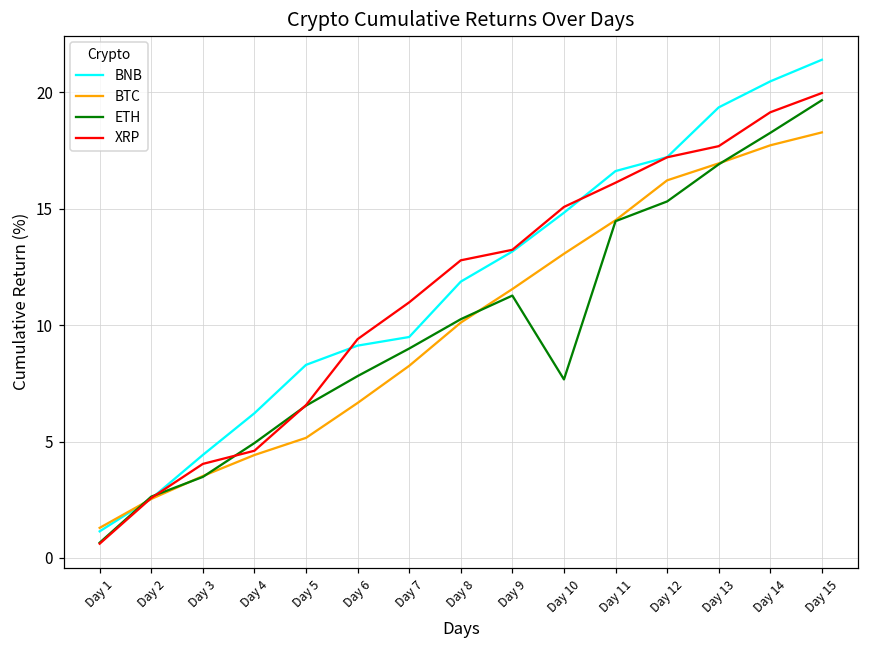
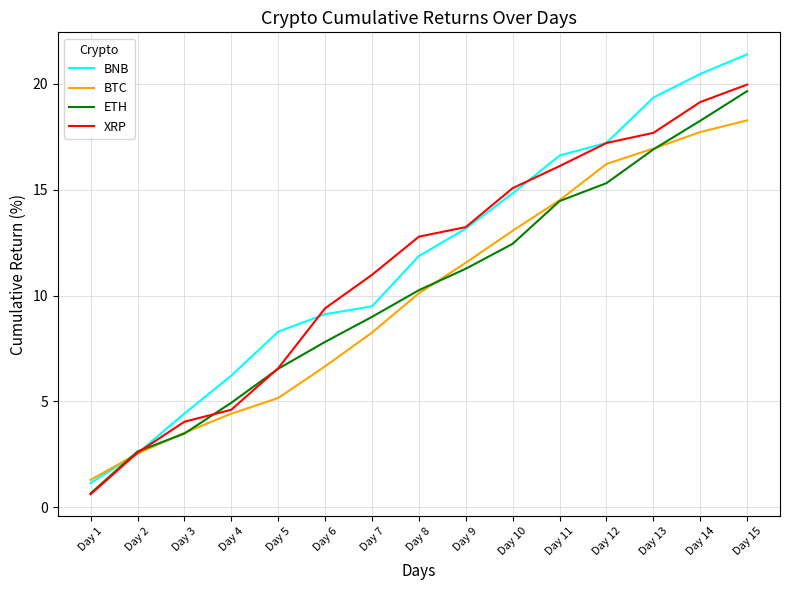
ETH, Day 10: 7.7 -> 12.4
